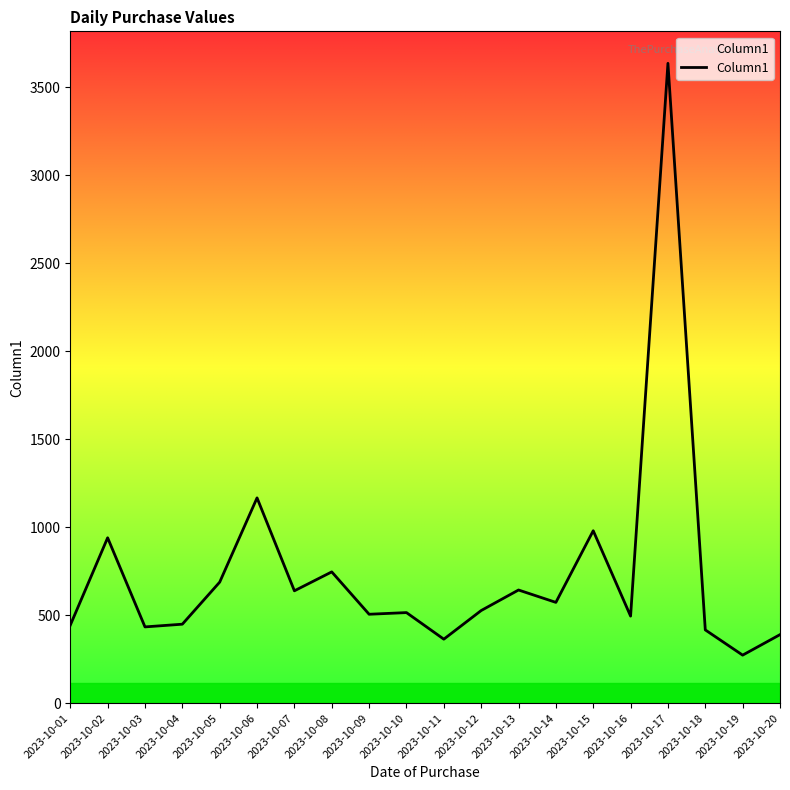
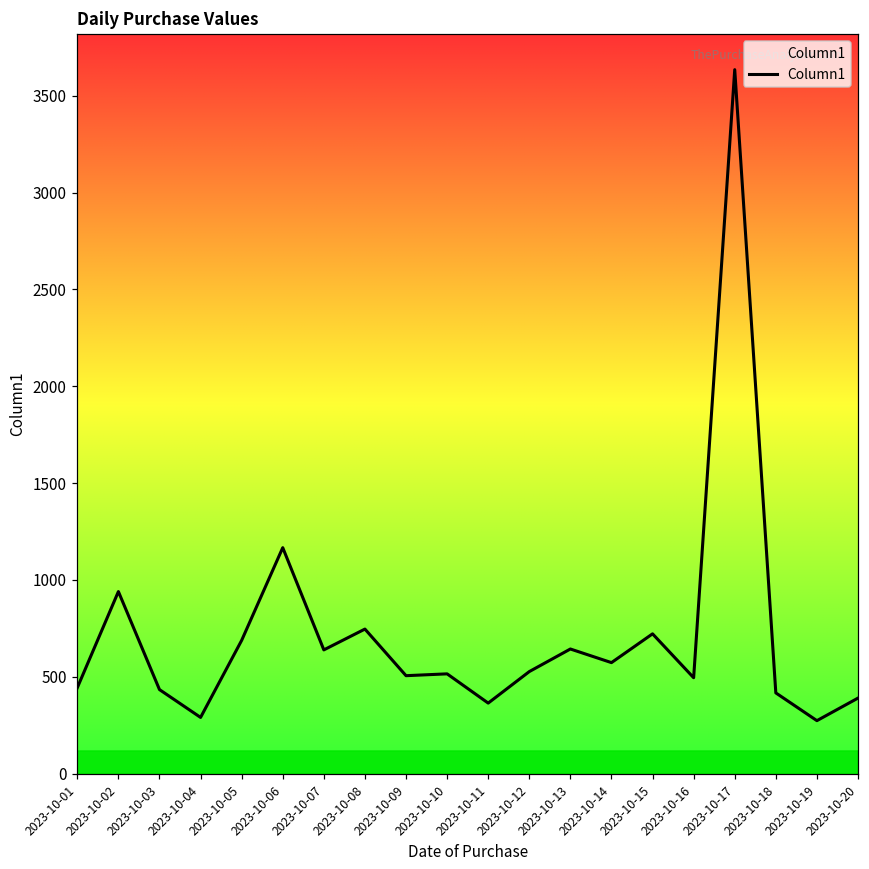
2023-10-04: 450 -> 290
2023-10-15: 980 -> 720
